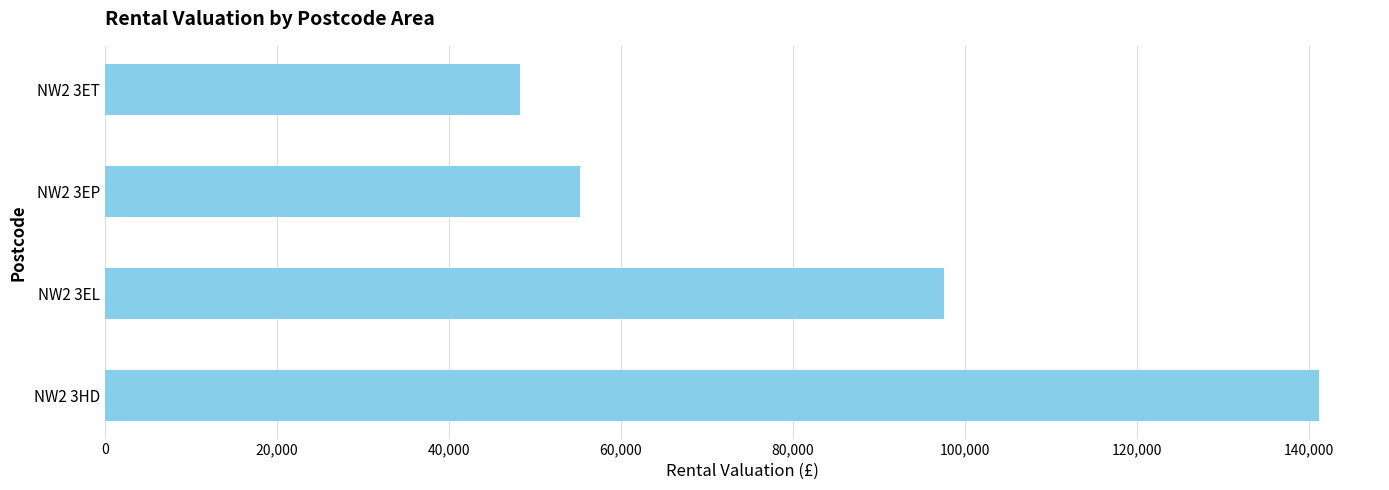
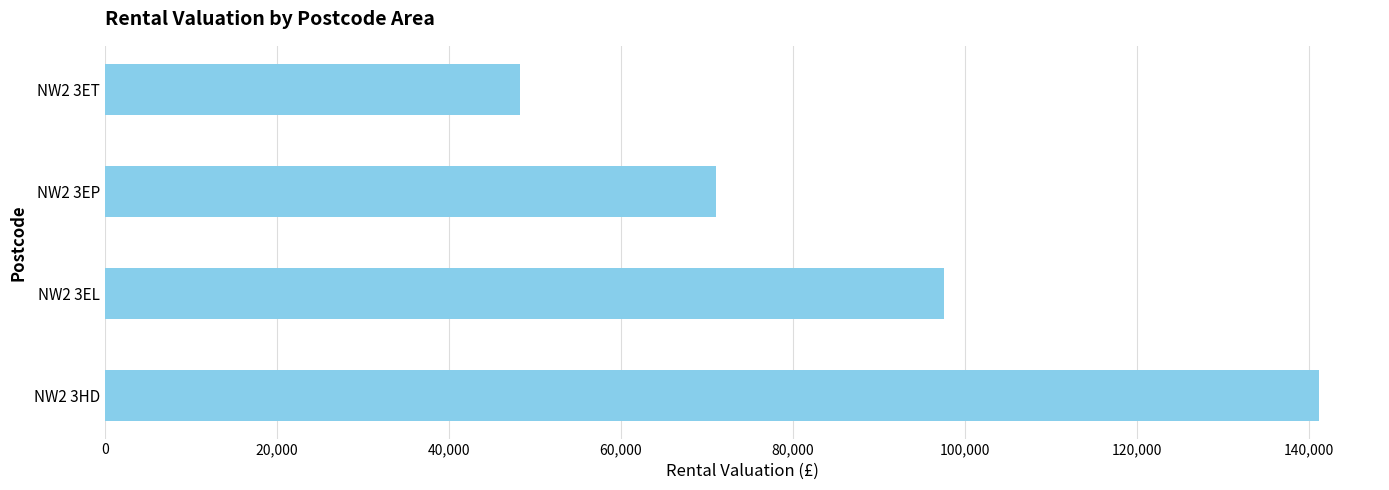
NW2 3EP: 55,000 -> 71,000
